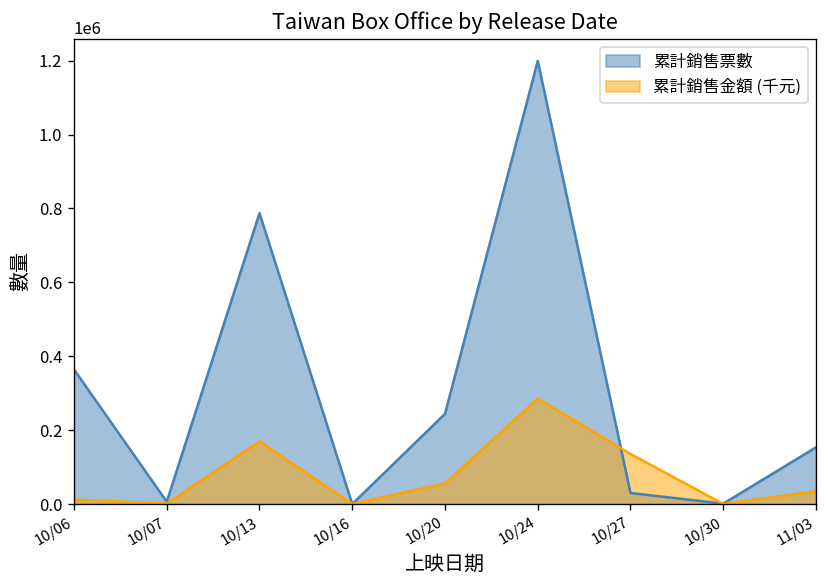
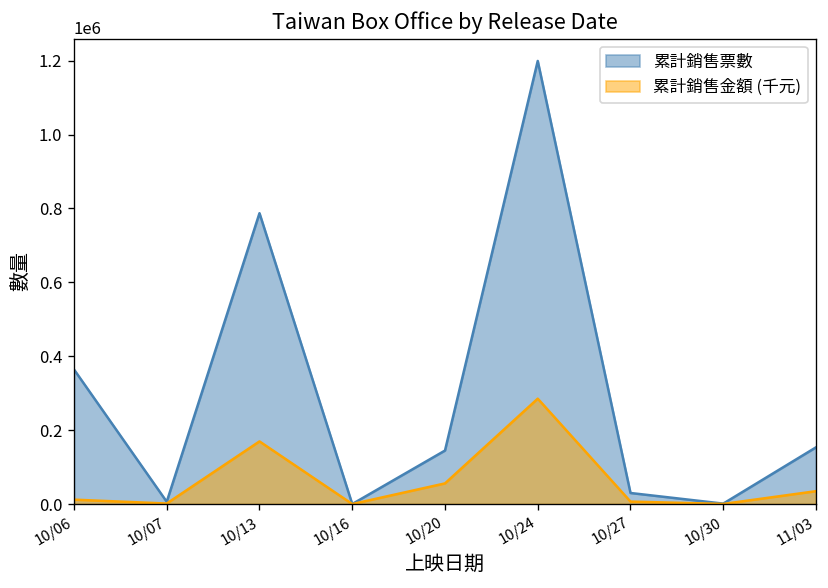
累計銷售票數, 10/20: 240000 -> 140000
累計銷售金額 (千元), 10/27: 140000 -> 10000
